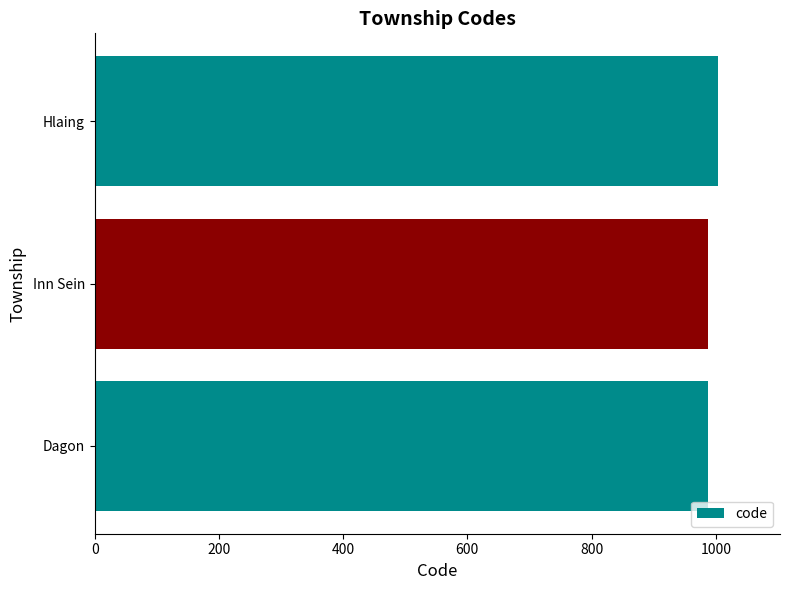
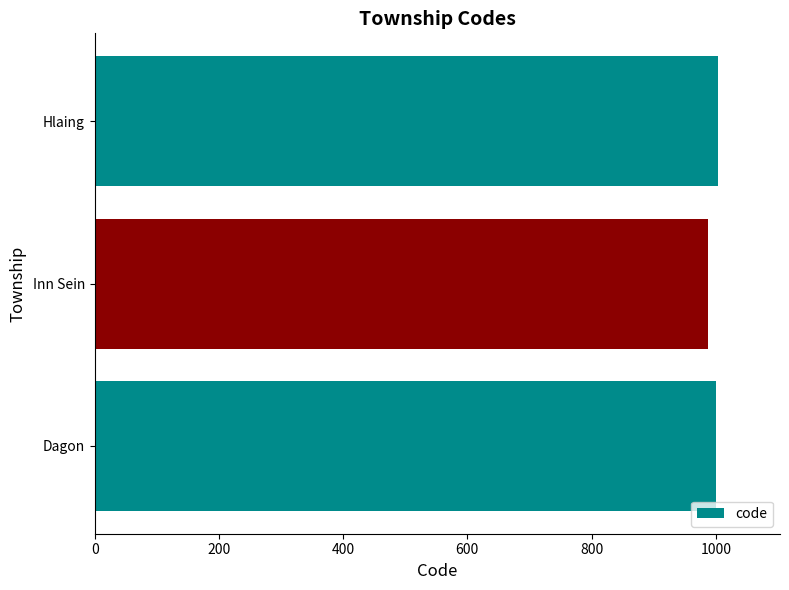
Dagon: 990 -> 1000
